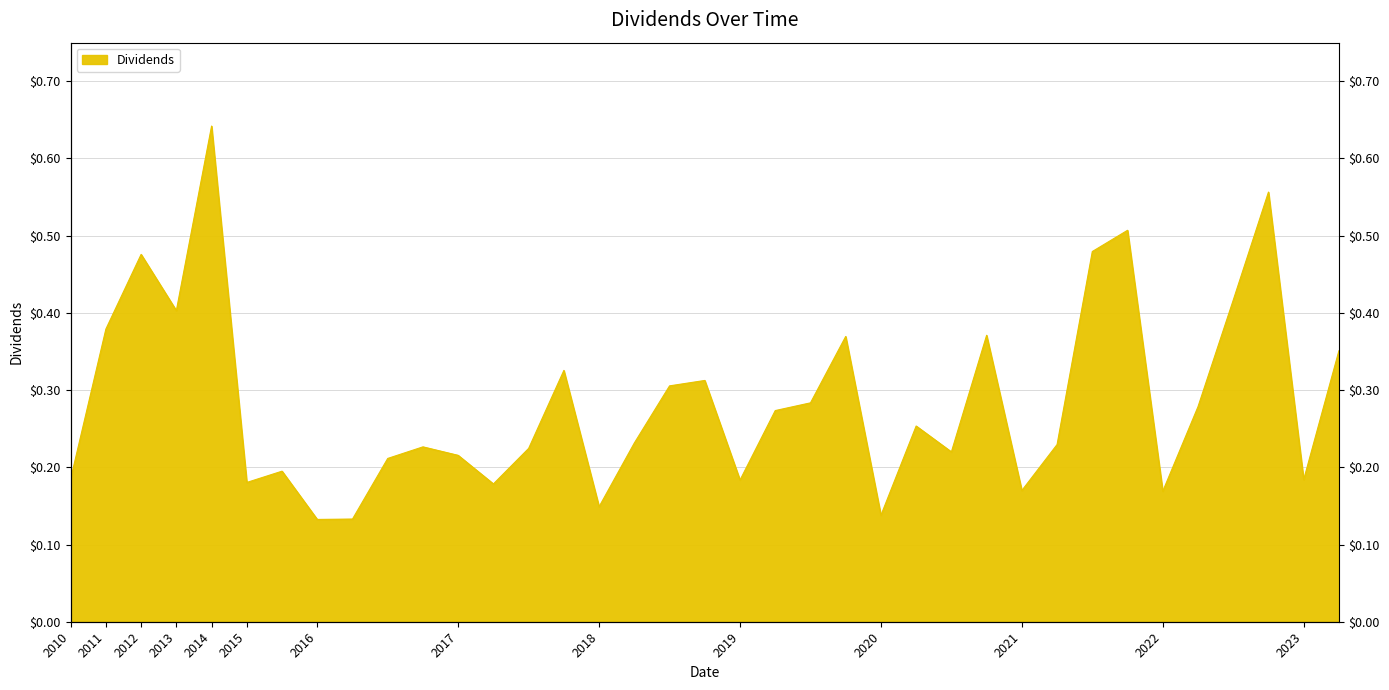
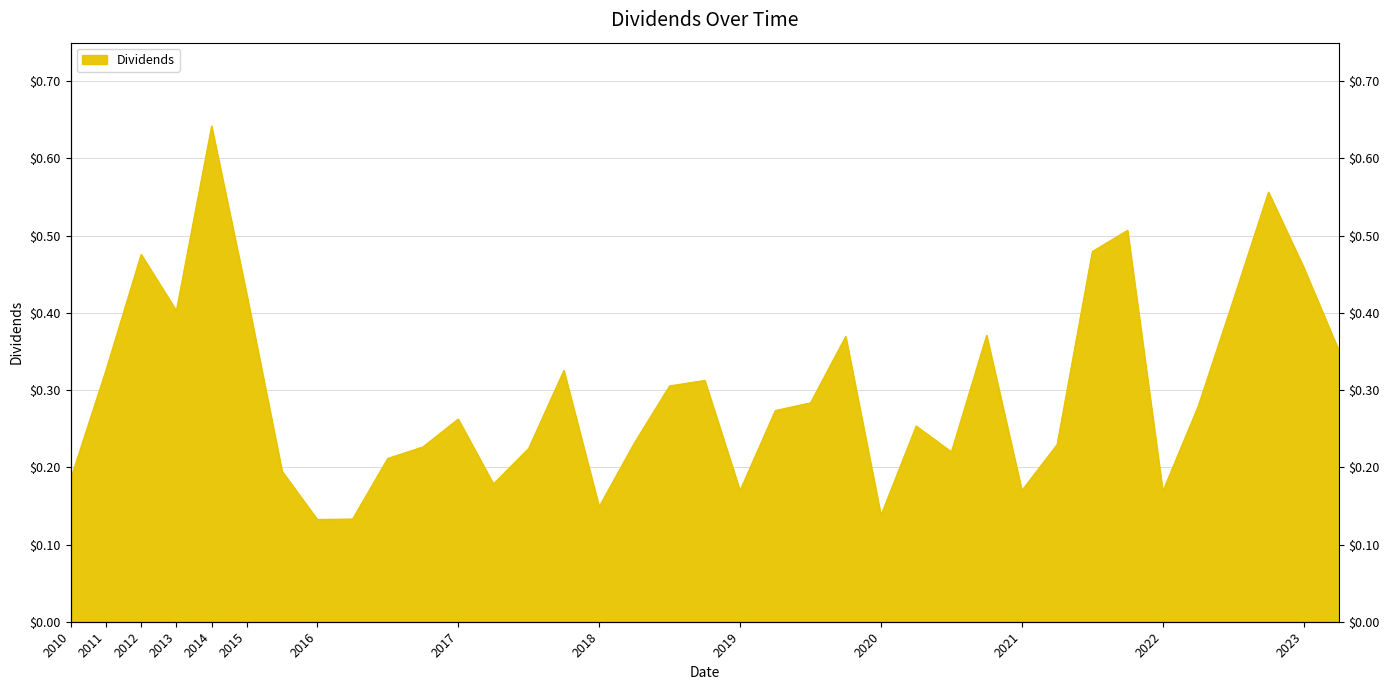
2011: $0.38 -> $0.33
2015: $0.18 -> $0.42
2017: $0.22 -> $0.26
2019: $0.18 -> $0.17
2023: $0.18 -> $0.46
